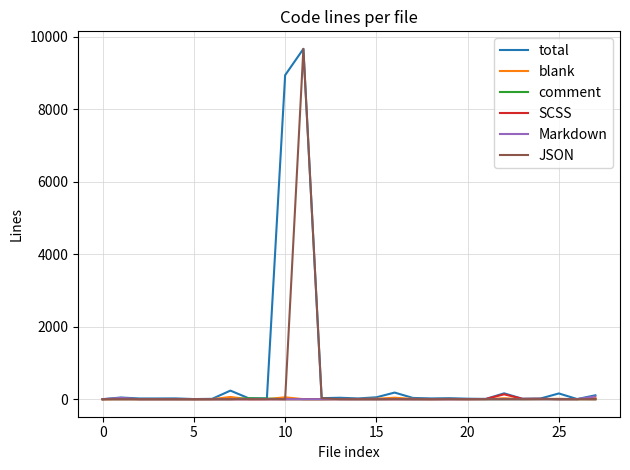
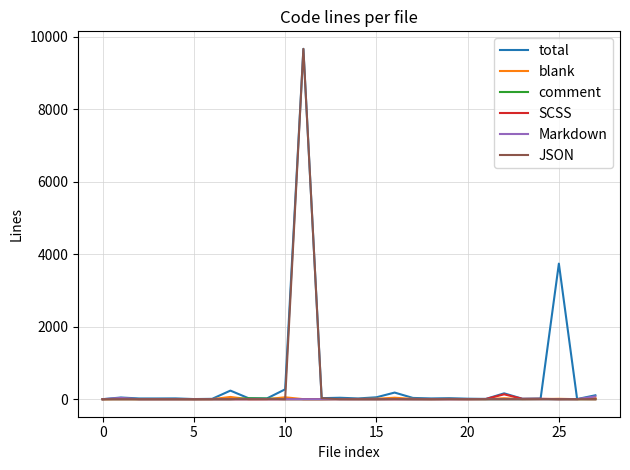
total, 10: 8900 -> 300
total, 25: 200 -> 3700
